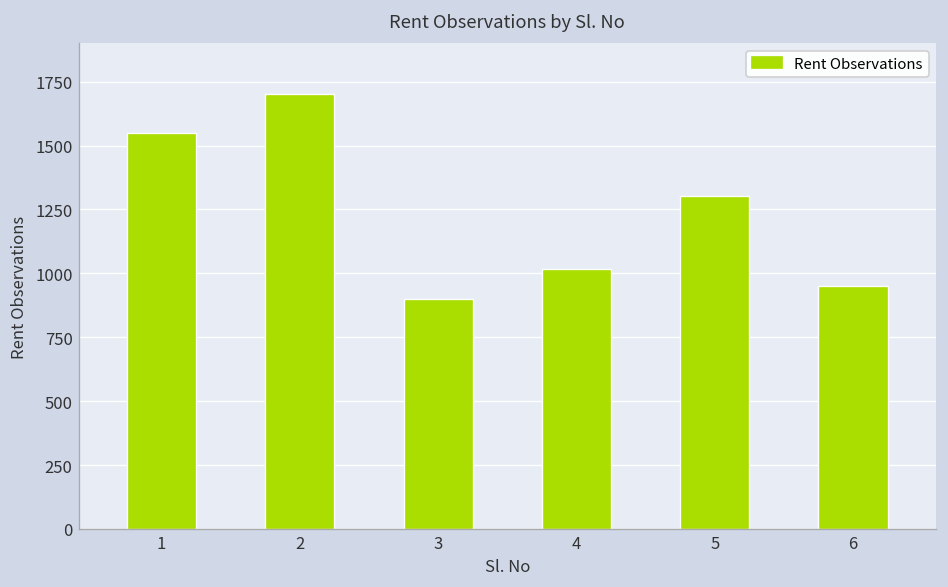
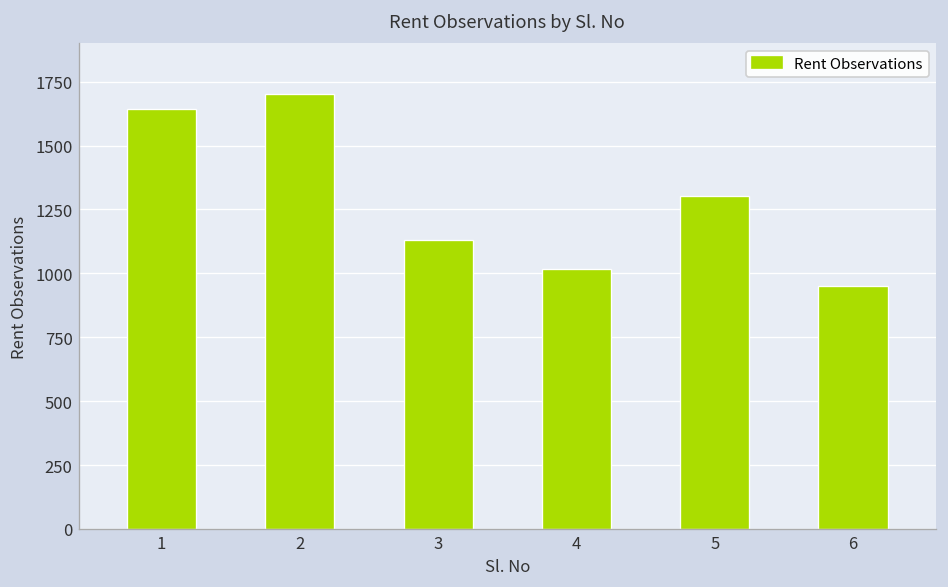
1: 1550 -> 1640
3: 900 -> 1130
